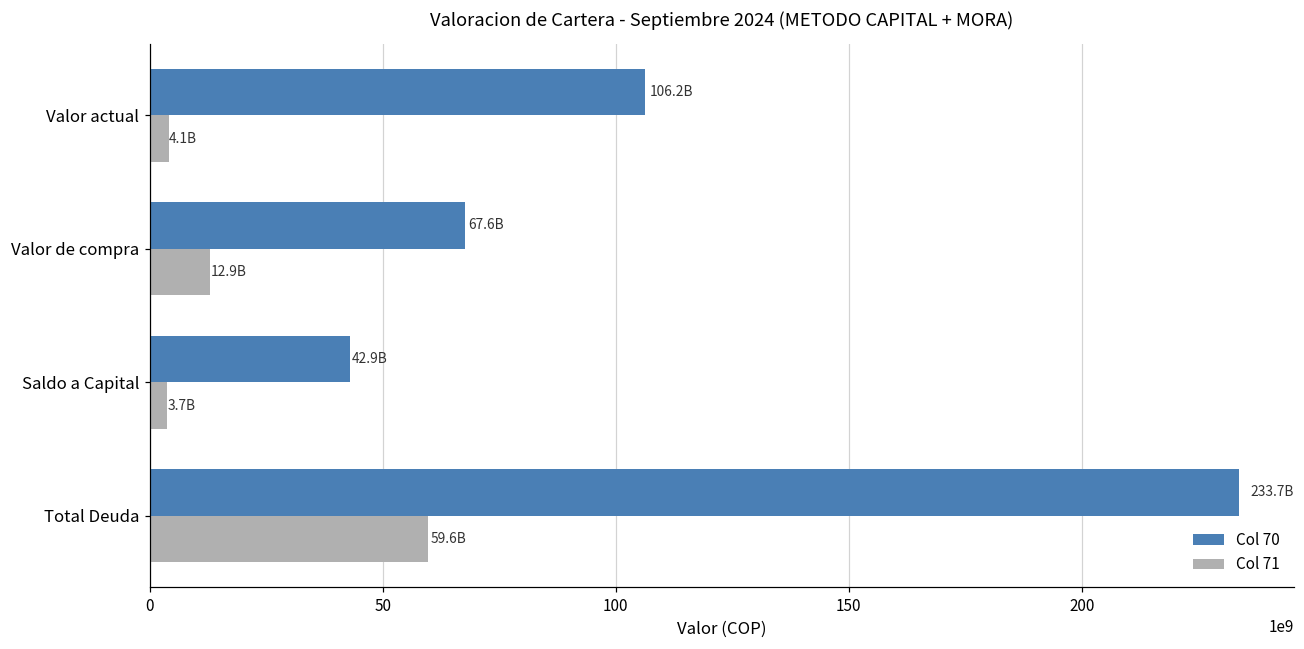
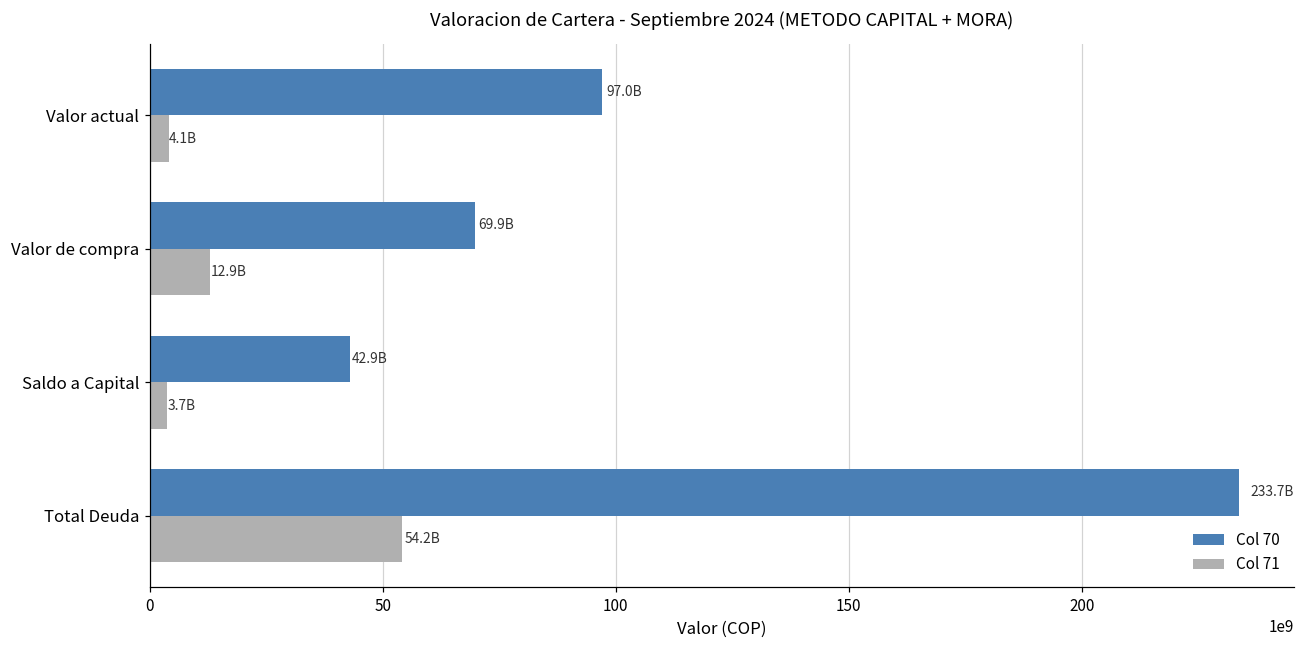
Col 70, Valor actual: 106.2B -> 97.0B
Col 70, Valor de compra: 67.6B -> 69.9B
Col 71, Total Deuda: 59.6B -> 54.2B
